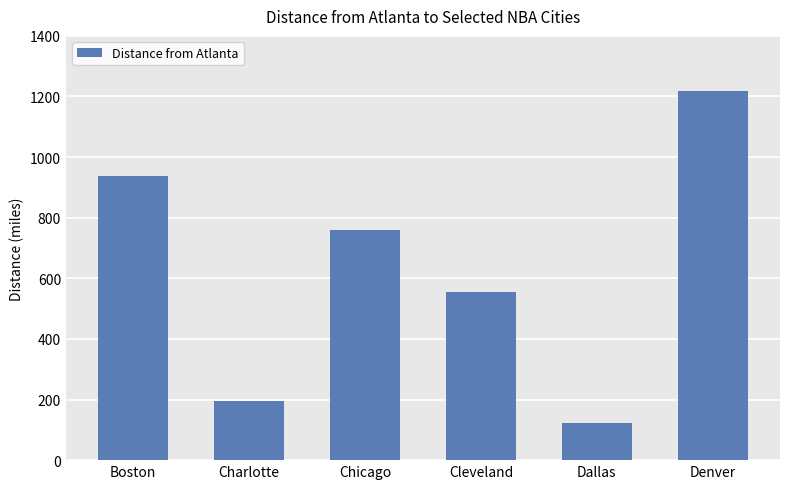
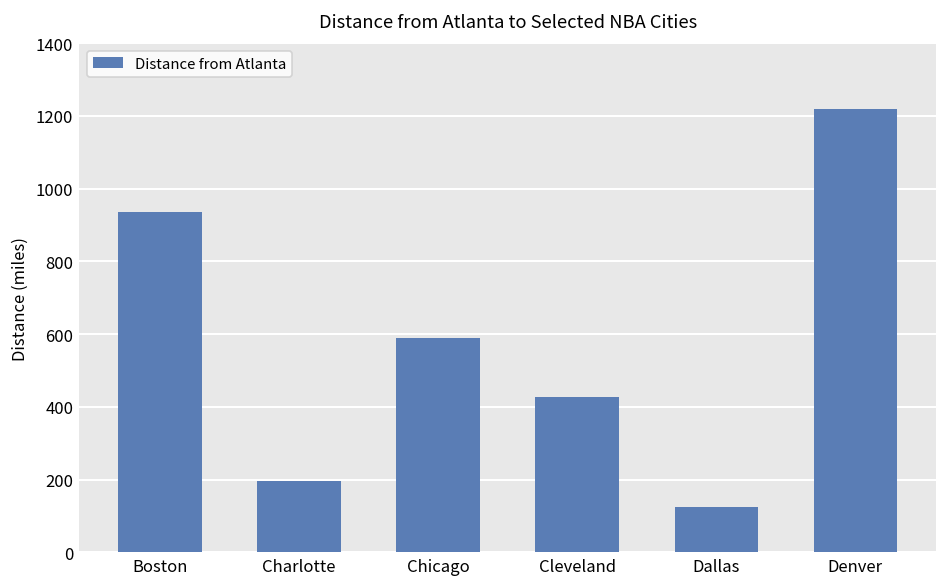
Chicago: 760 -> 590
Cleveland: 550 -> 430
